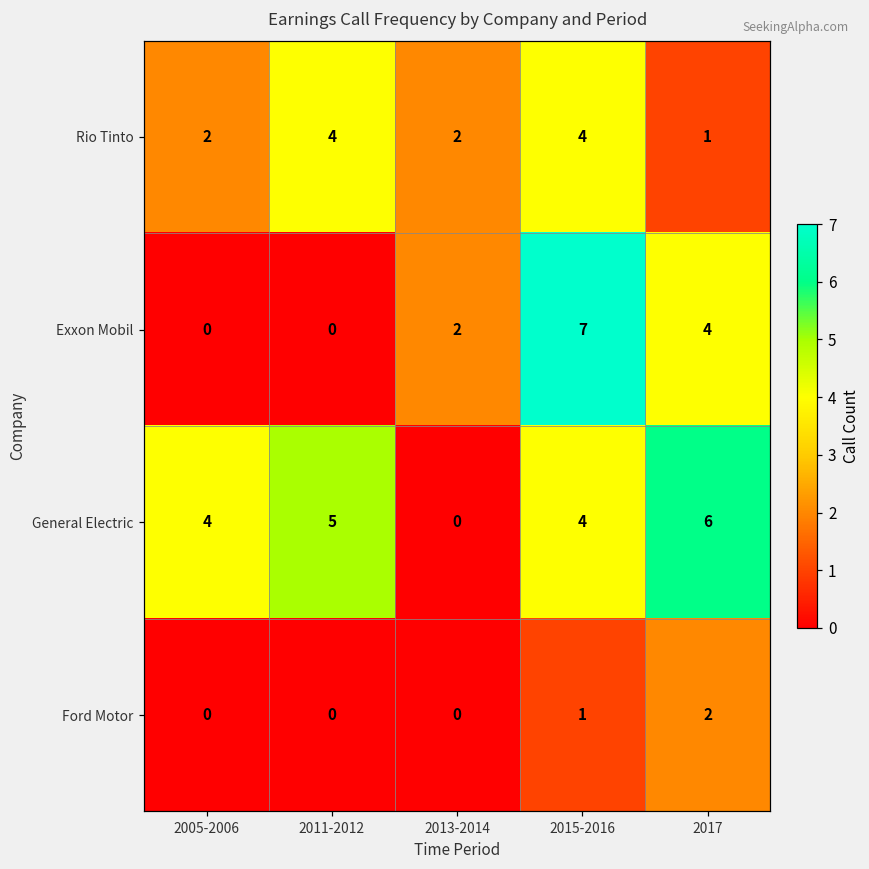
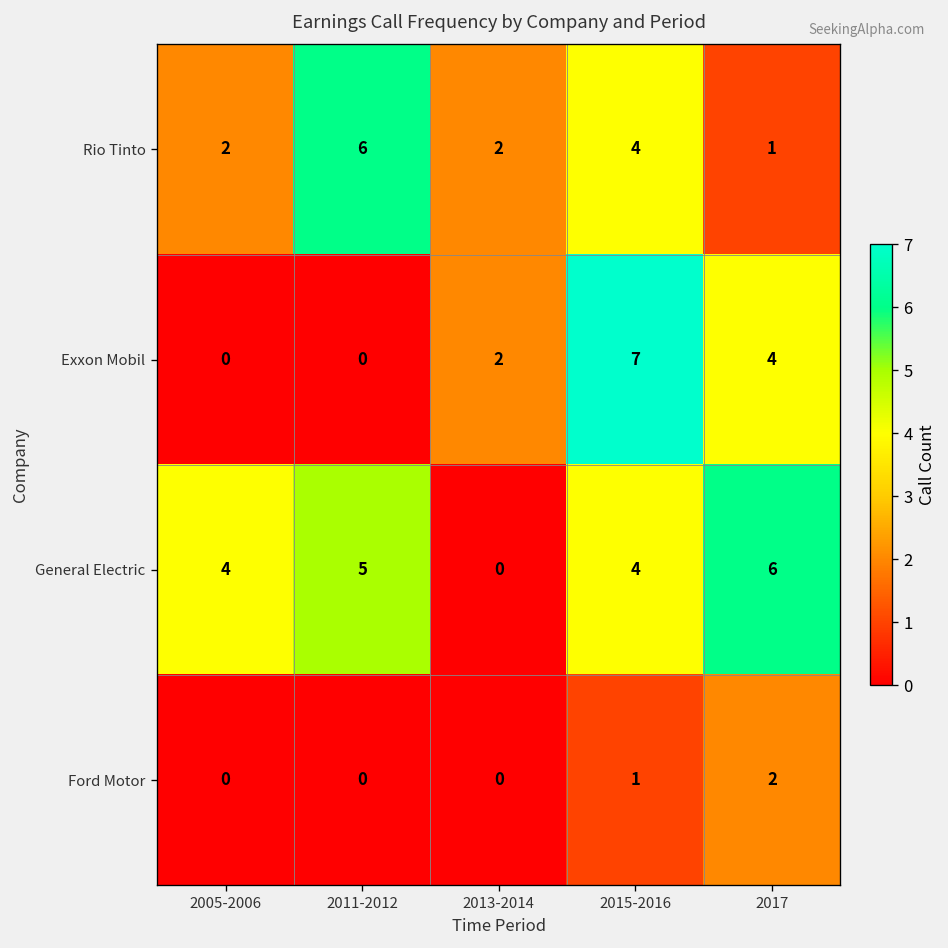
Rio Tinto, 2011-2012: 4 -> 6
